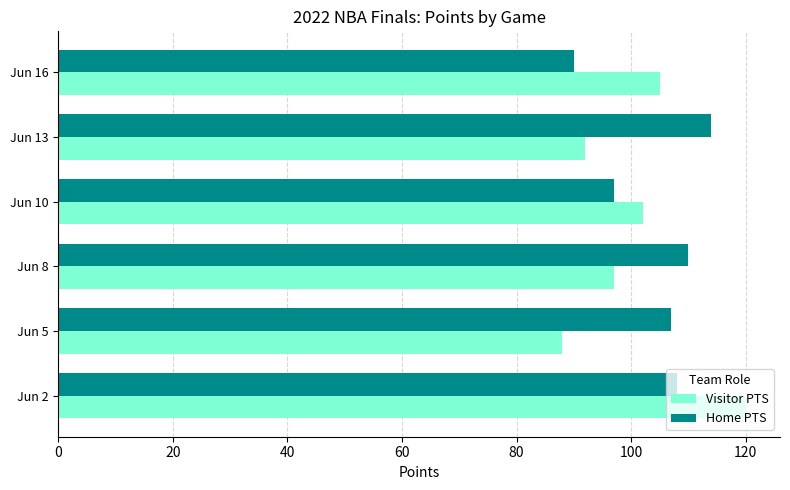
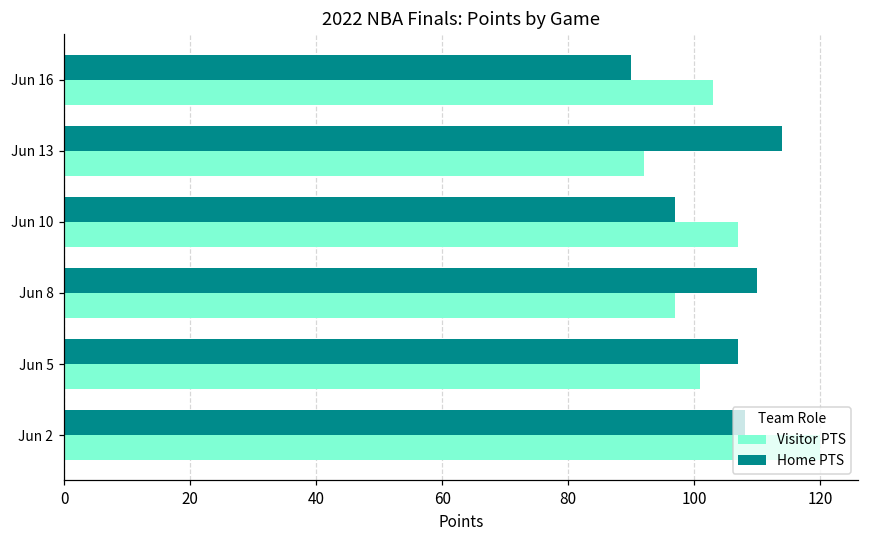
Visitor PTS, Jun 16: 105 -> 103
Visitor PTS, Jun 10: 102 -> 107
Visitor PTS, Jun 5: 88 -> 101
